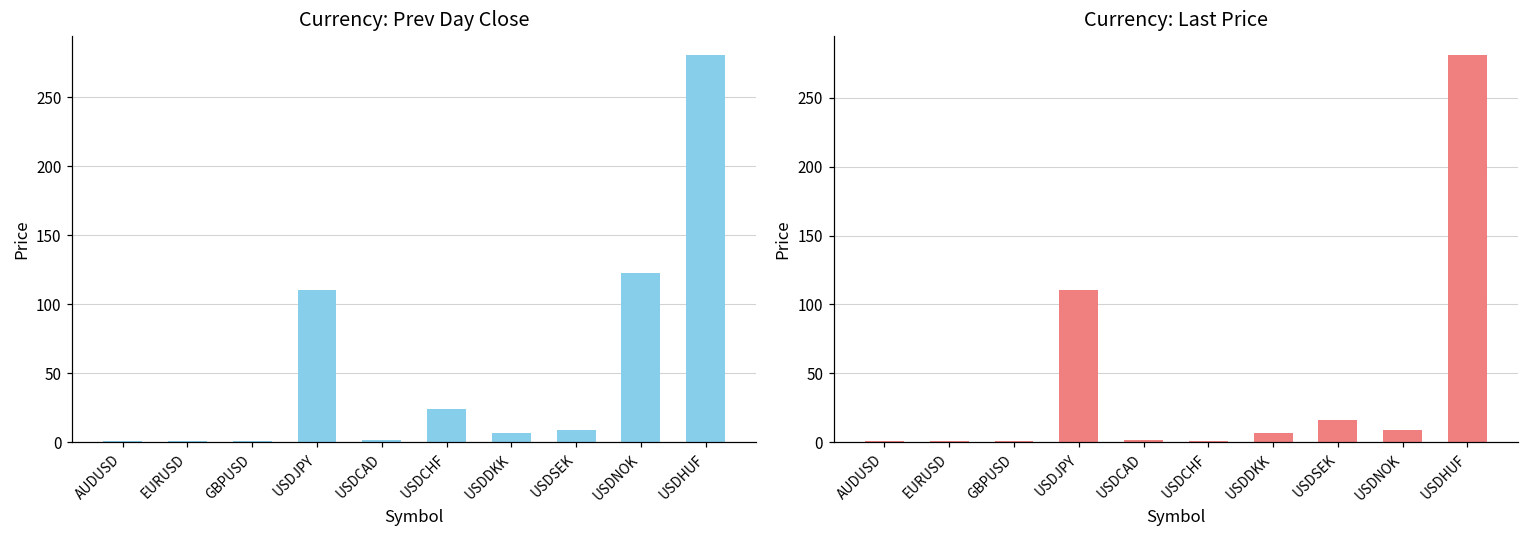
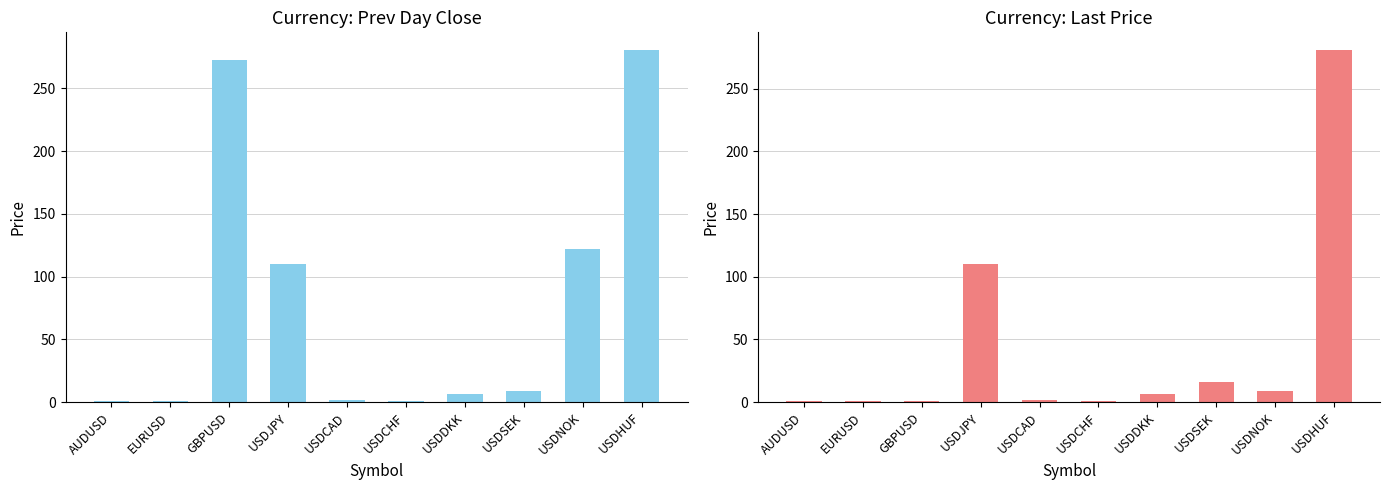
Currency: Prev Day Close, GBPUSD: 1 -> 273
Currency: Prev Day Close, USDCHF: 24 -> 1
